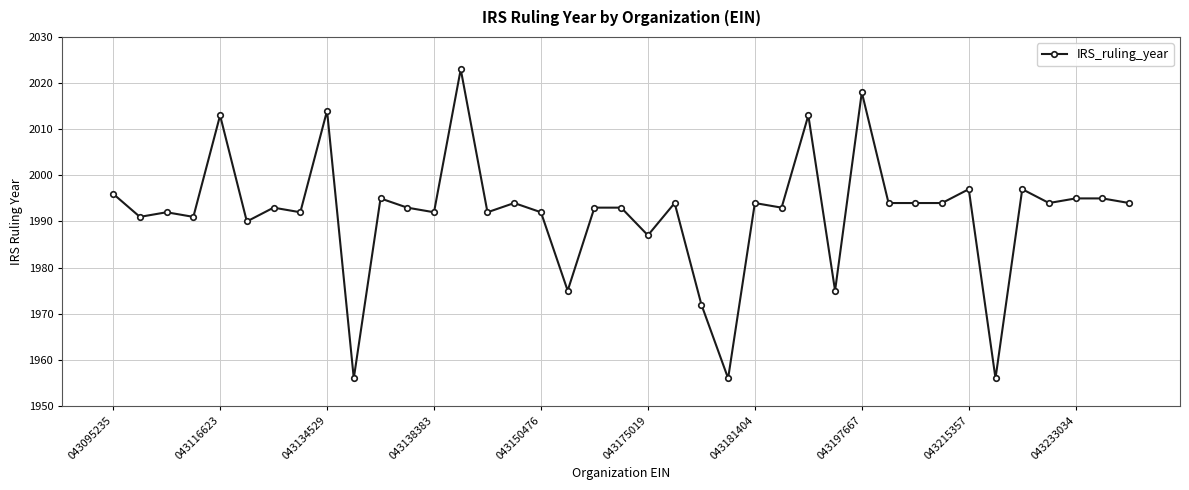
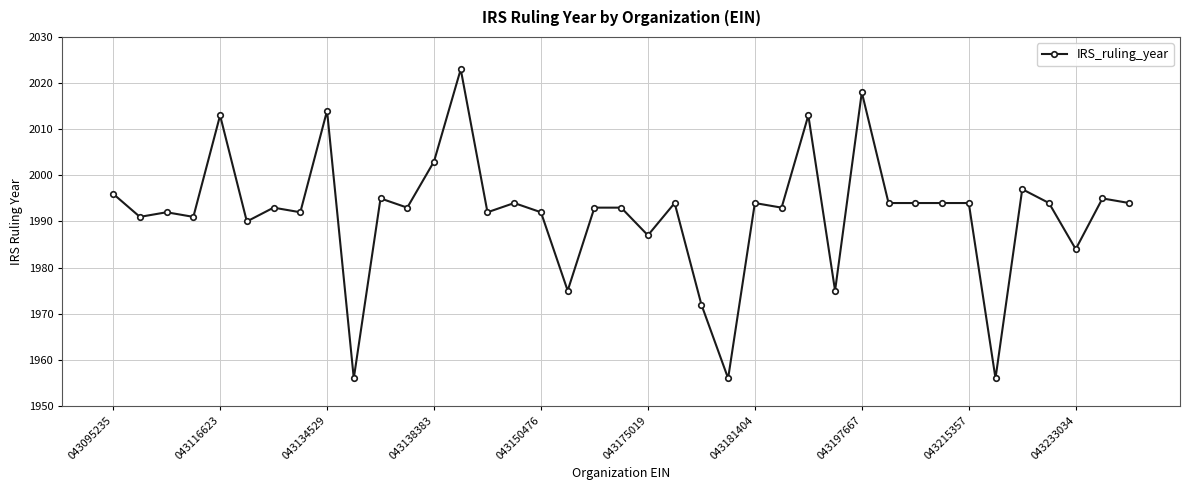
043138383: 1992 -> 2003
043215357: 1997 -> 1994
043233034: 1995 -> 1984
